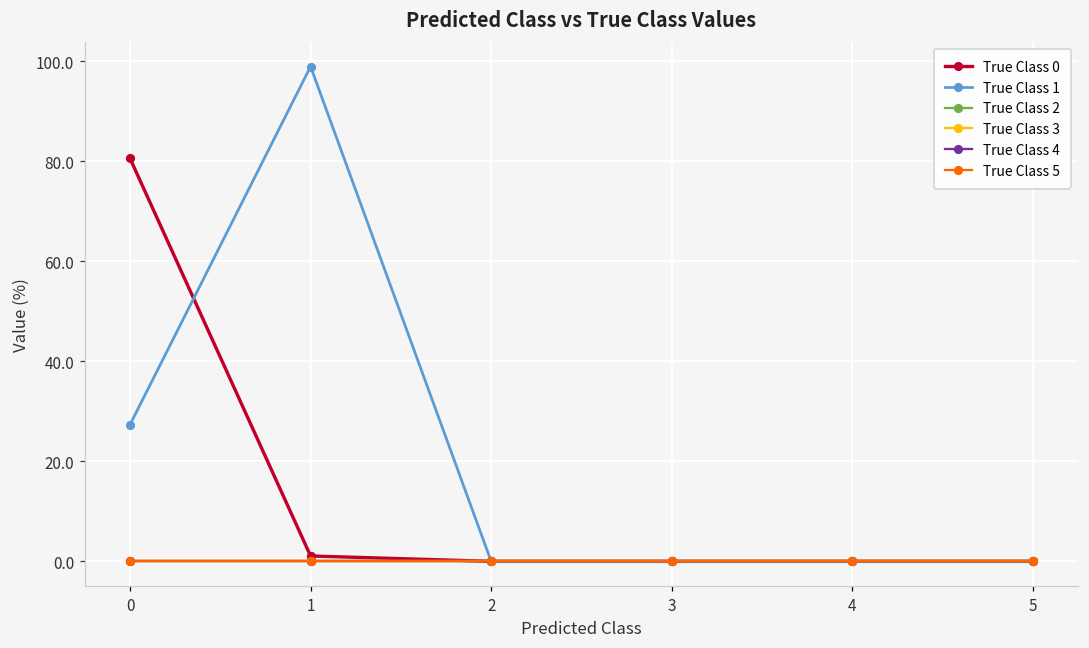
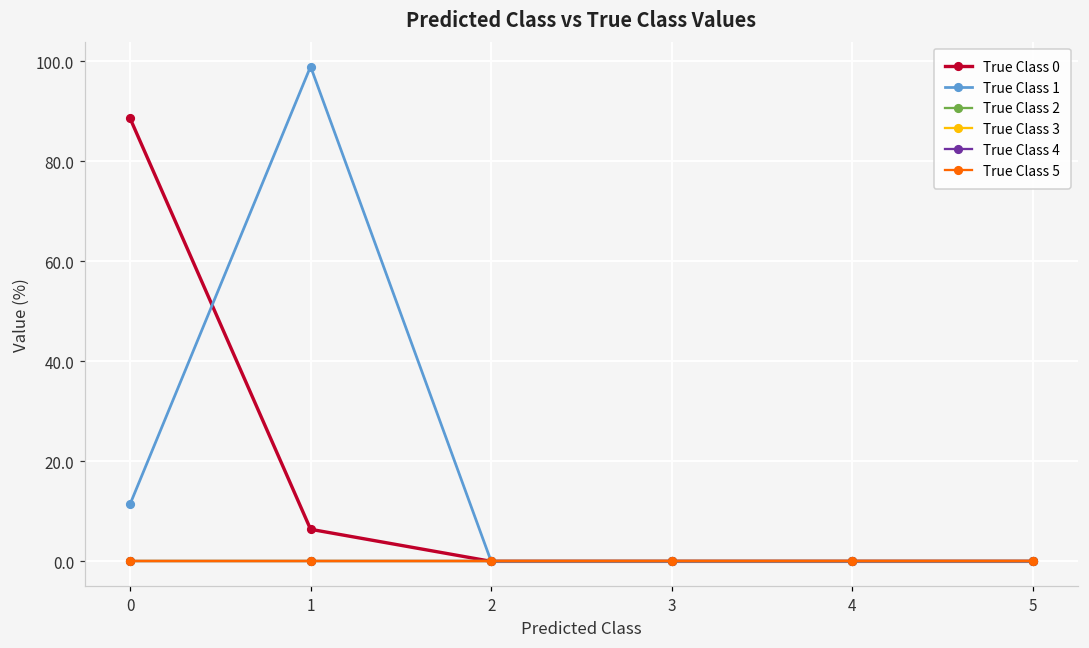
True Class 0, 0: 81 -> 89
True Class 1, 0: 27 -> 11
True Class 0, 1: 1 -> 6
